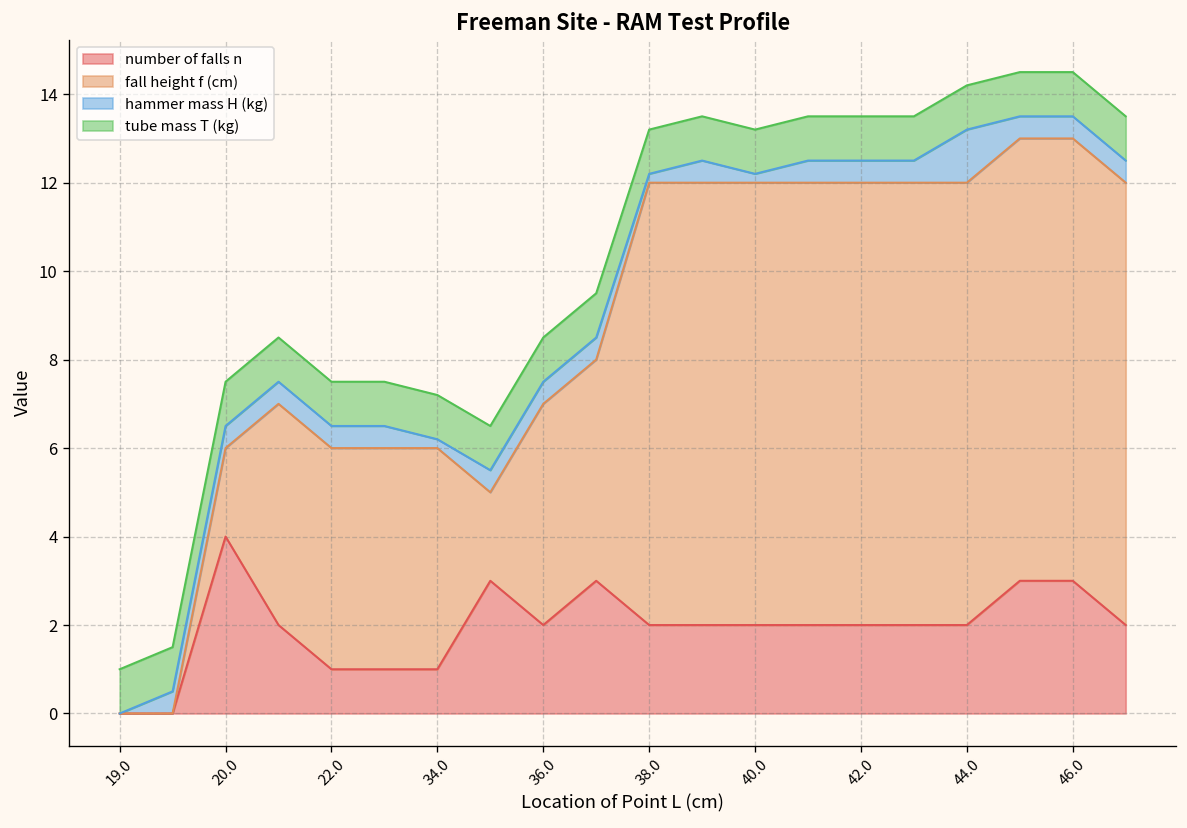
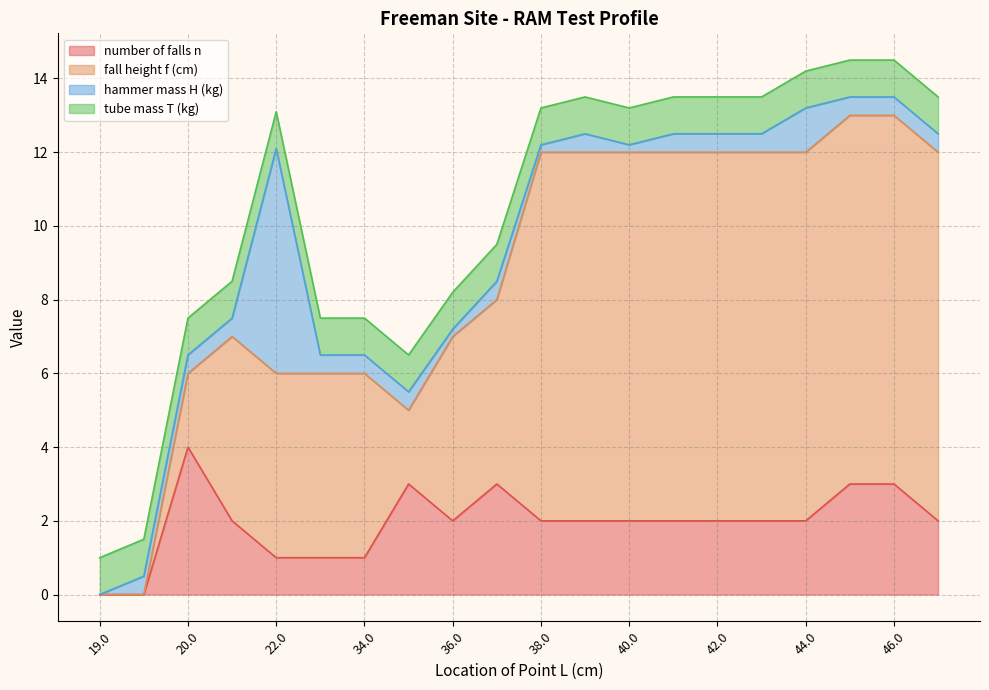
hammer mass H (kg), 22.0: 0.5 -> 6.1
hammer mass H (kg), 34.0: 0.2 -> 0.5
hammer mass H (kg), 36.0: 0.5 -> 0.2
